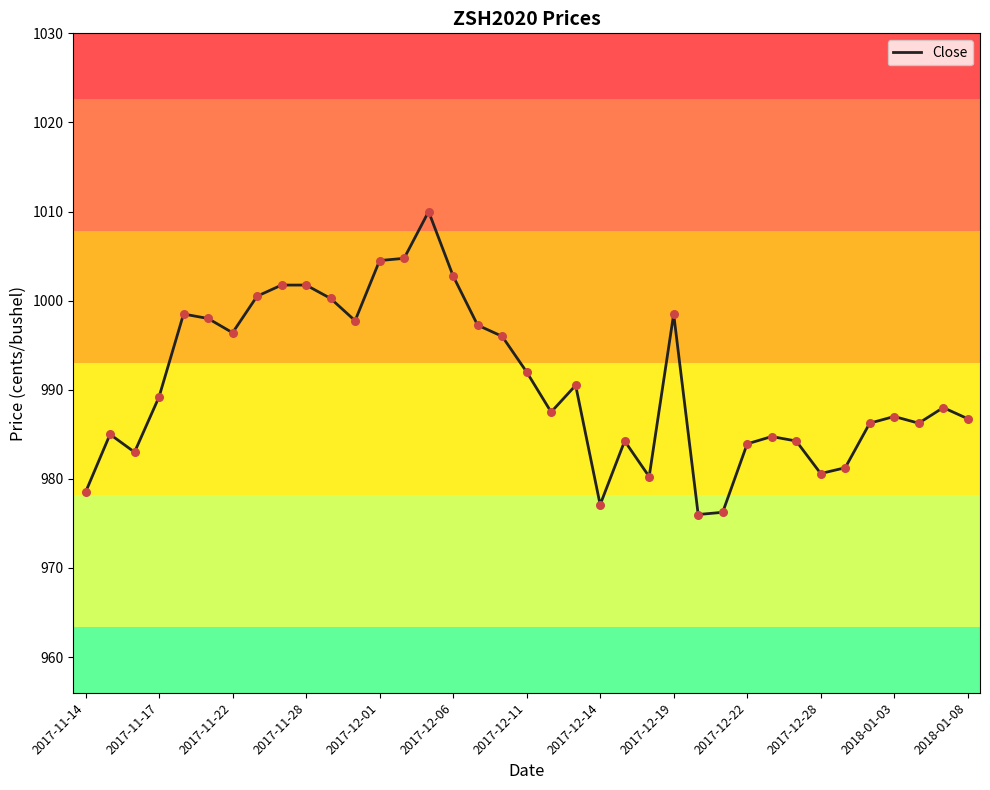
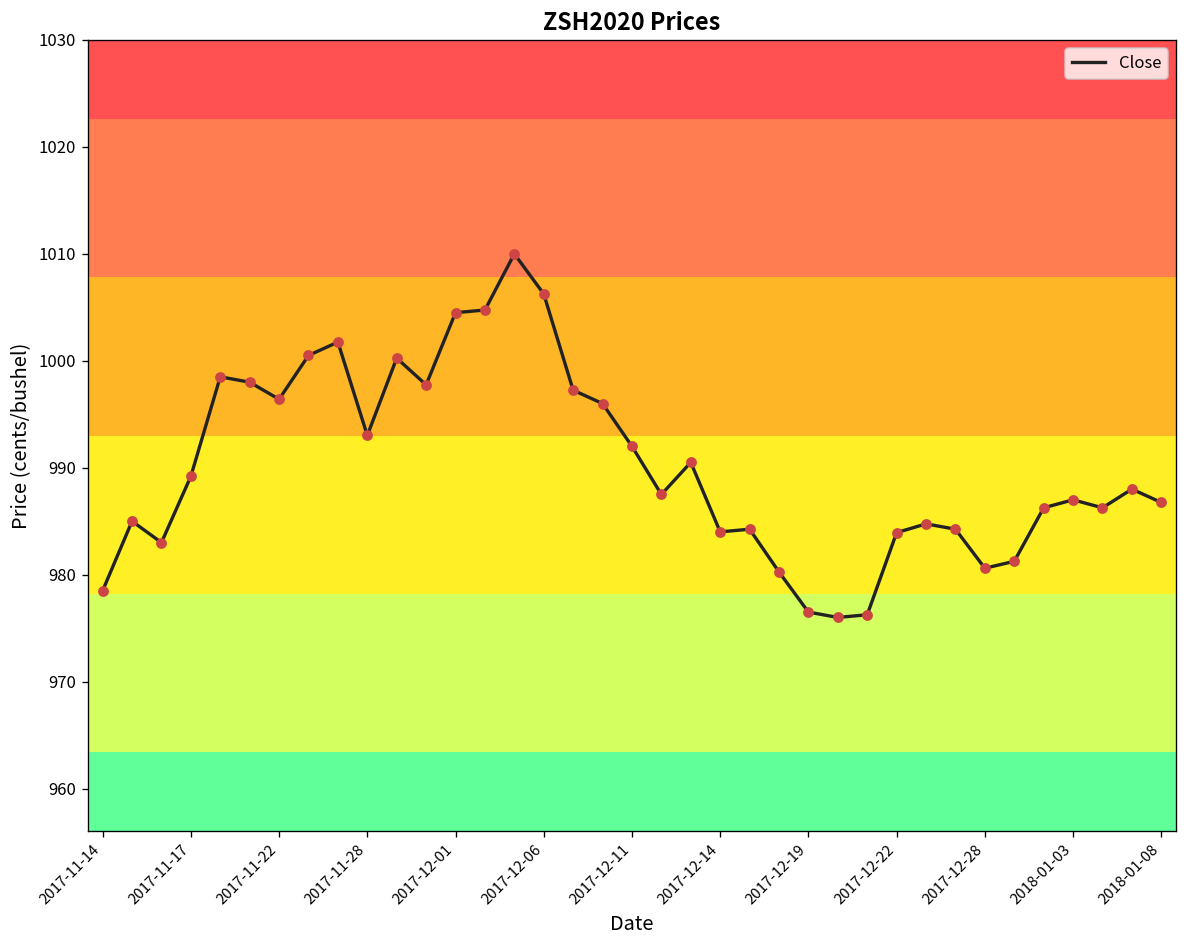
2017-11-28: 1002 -> 993
2017-12-06: 1003 -> 1006
2017-12-14: 977 -> 984
2017-12-19: 999 -> 977
